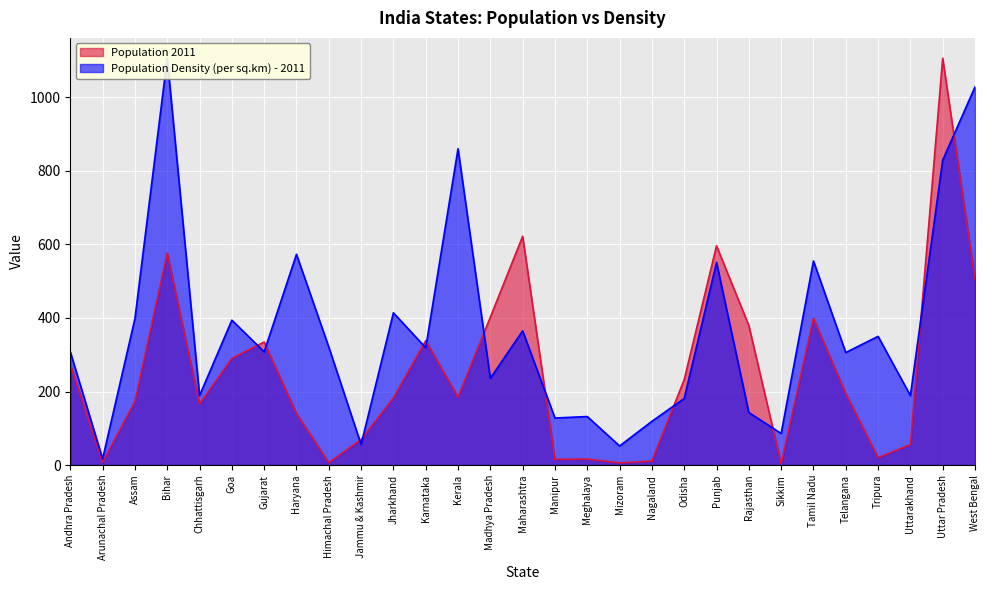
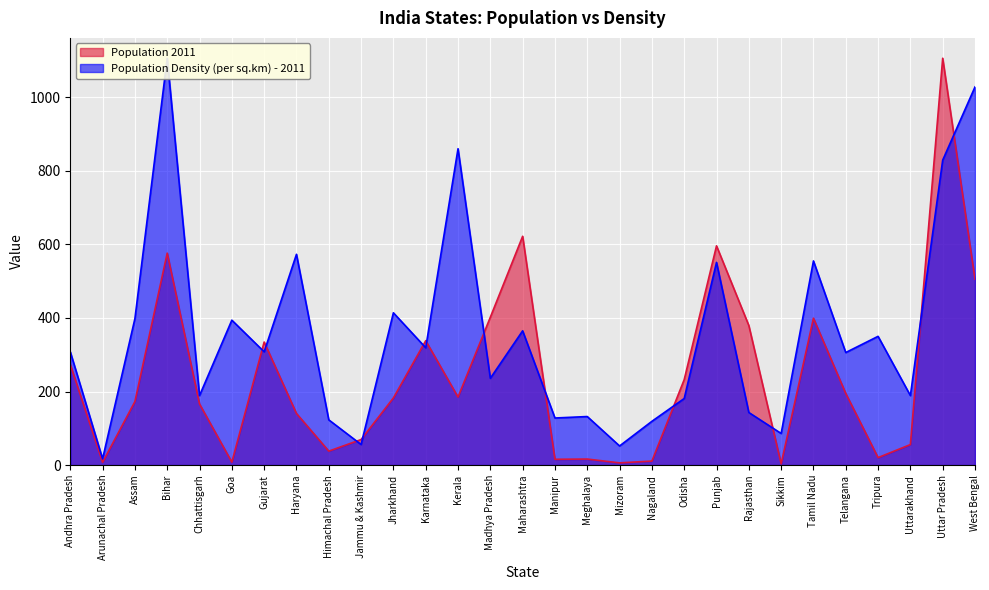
Population 2011, Goa: 290 -> 10
Population 2011, Himachal Pradesh: 10 -> 40
Population Density (per sq.km) - 2011, Himachal Pradesh: 320 -> 120
